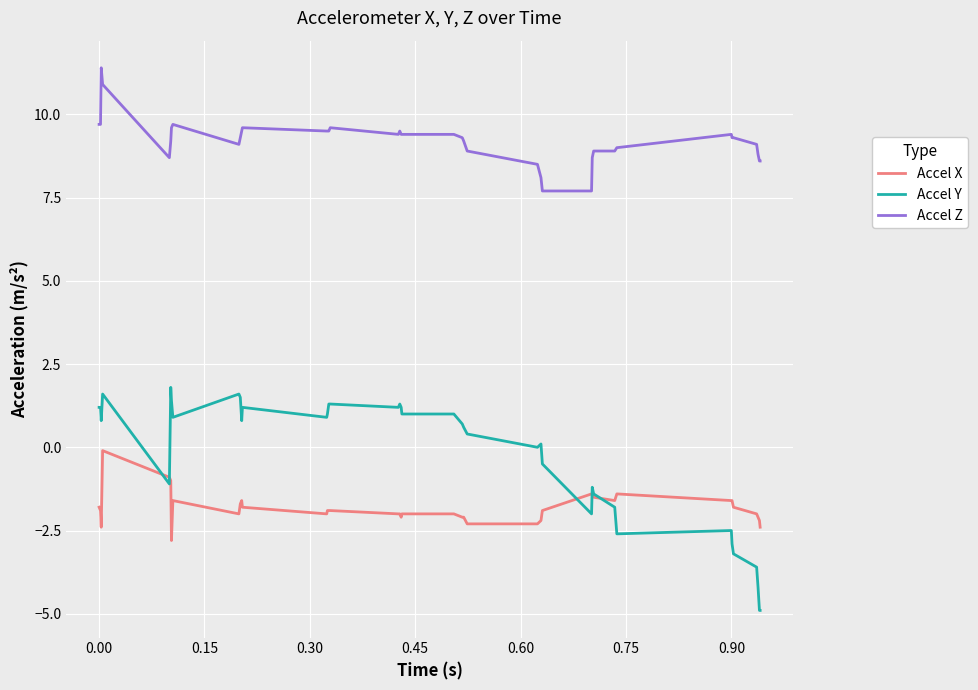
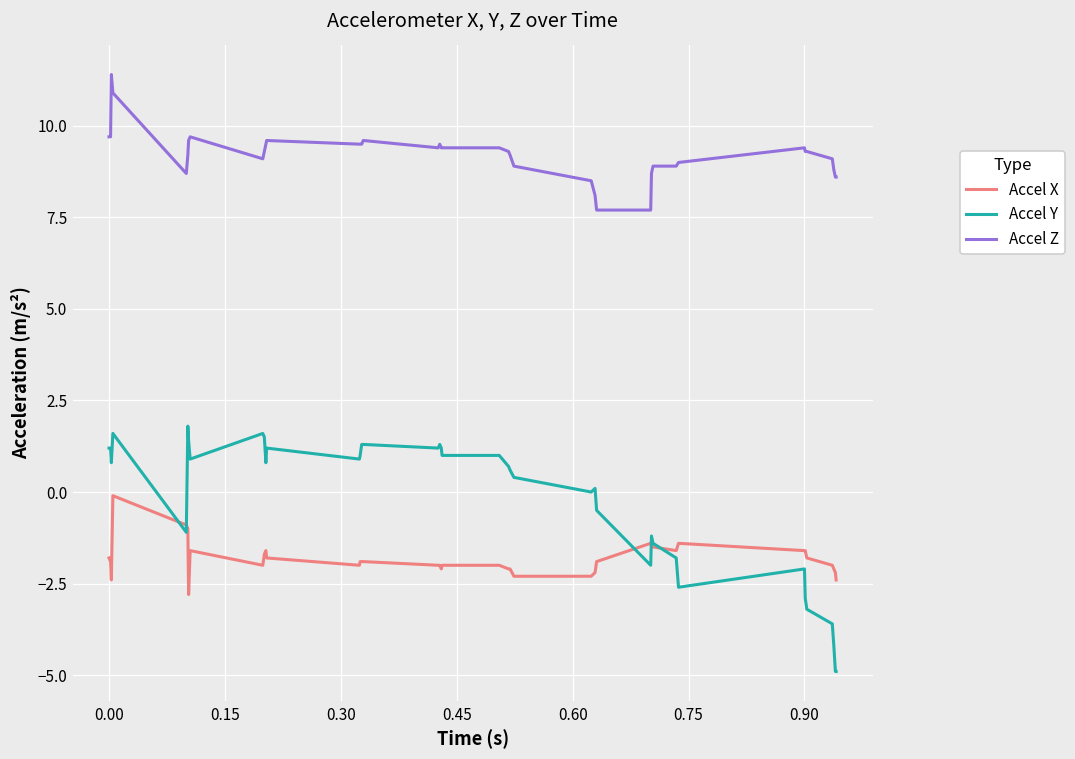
Accel Y, 0.90: -2.5 -> -2.1
